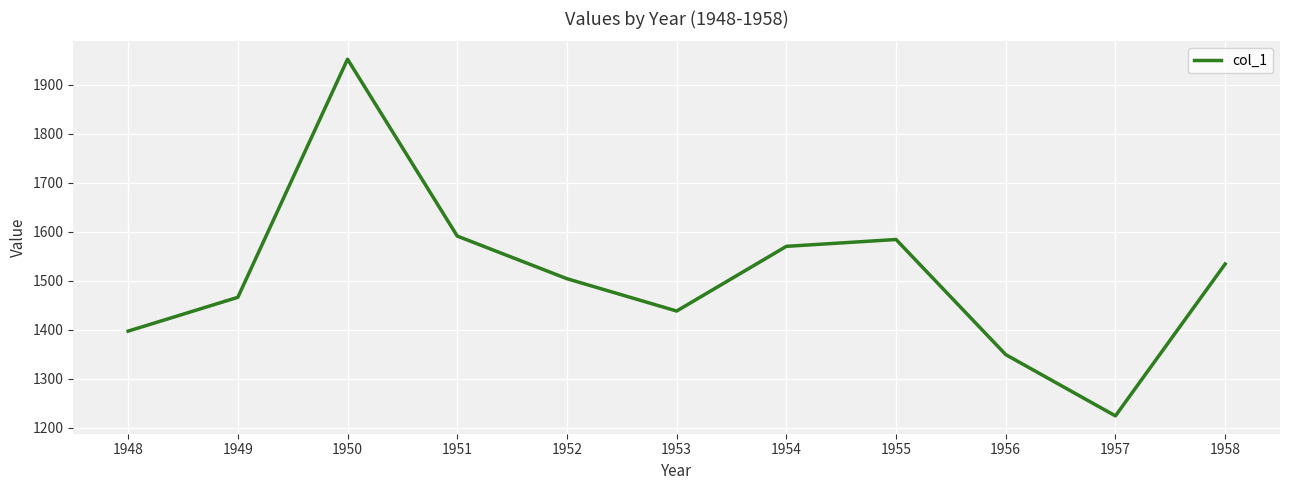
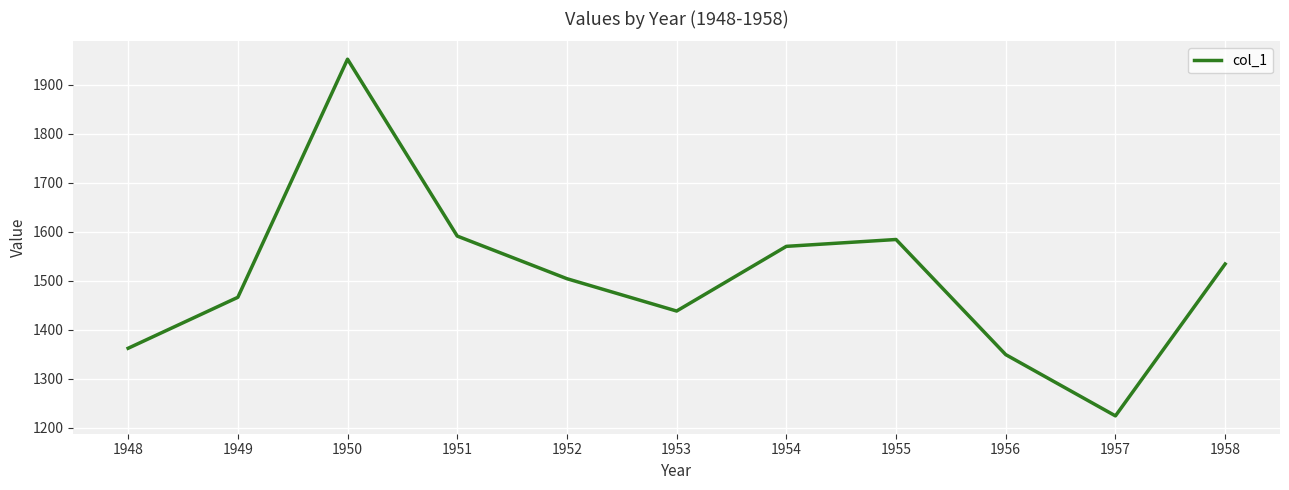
1948: 1400 -> 1360
